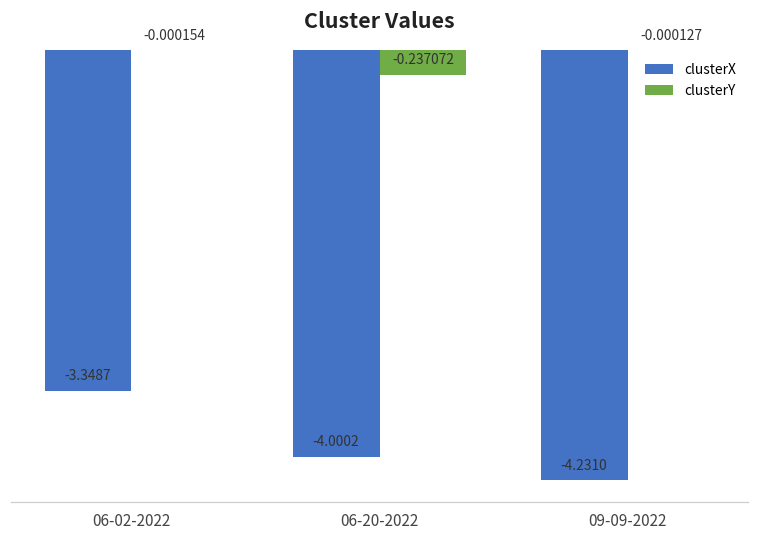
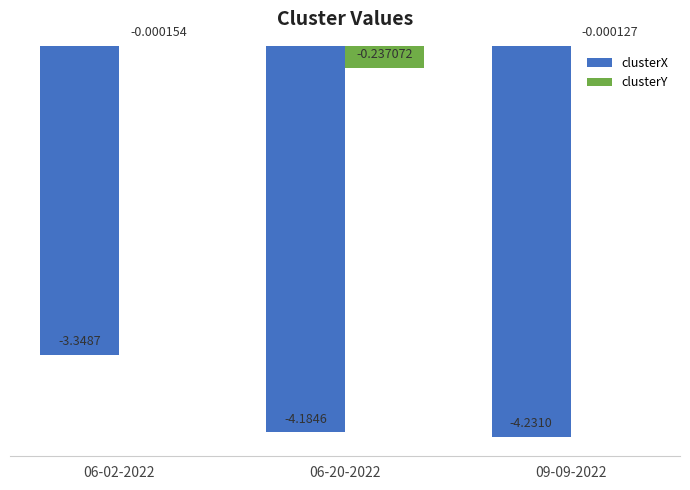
clusterX, 06-20-2022: -4.0002 -> -4.1846
